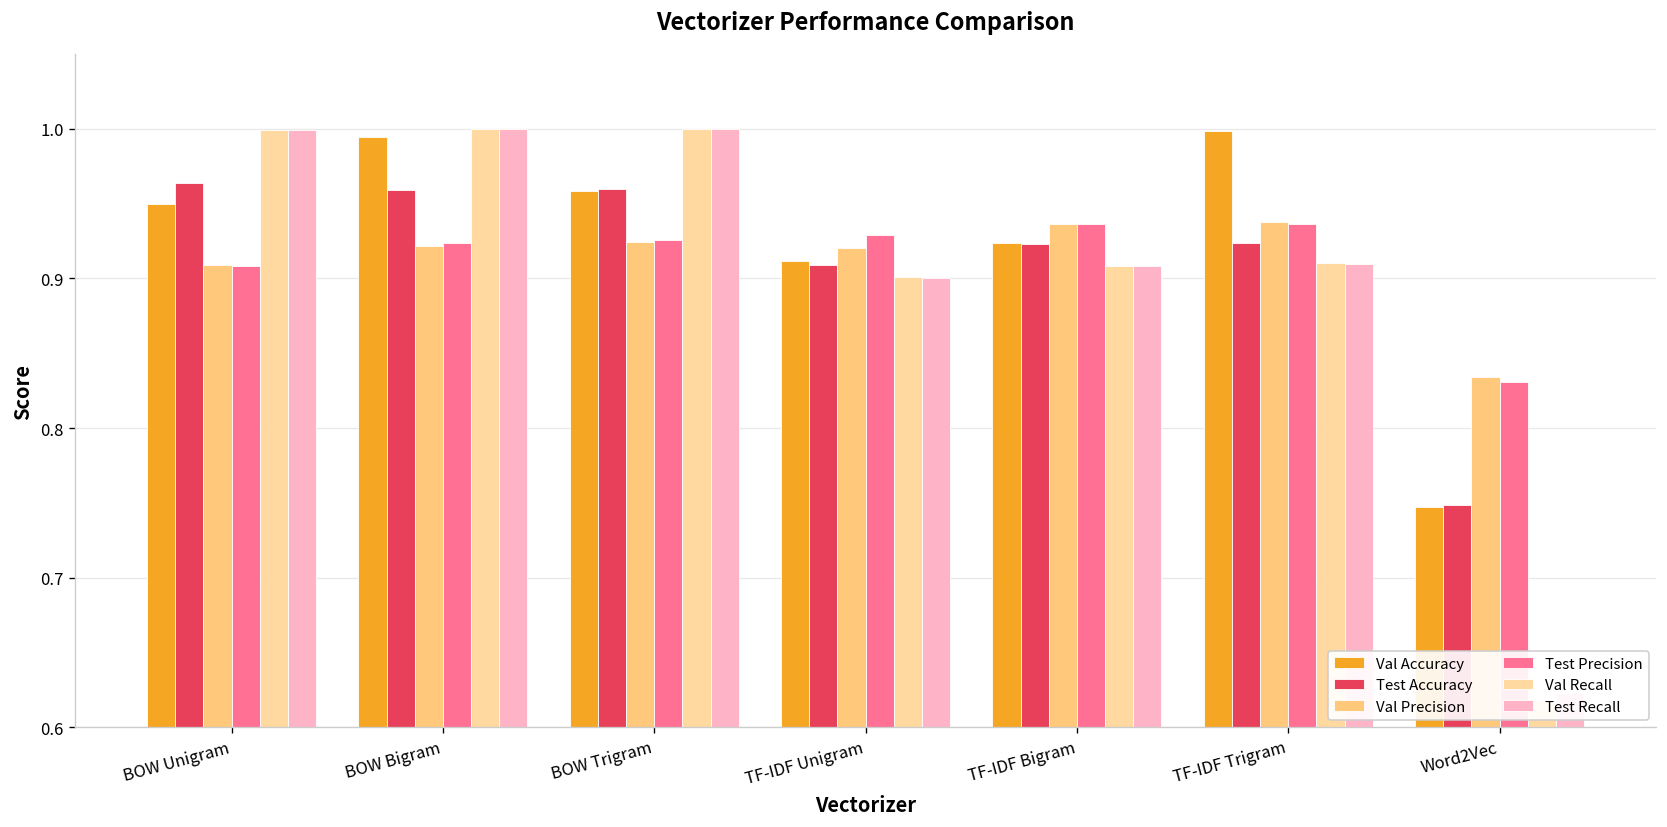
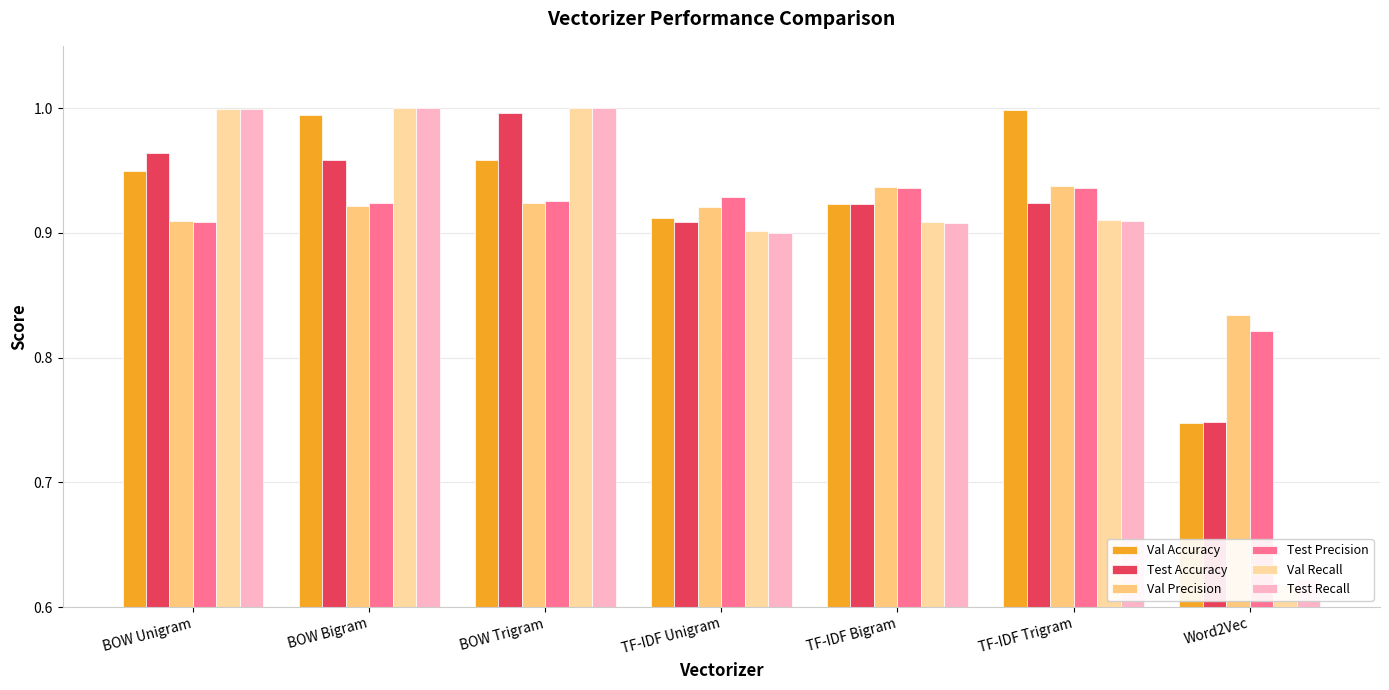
Test Accuracy, BOW Trigram: 0.960 -> 0.996
Test Precision, Word2Vec: 0.831 -> 0.822
